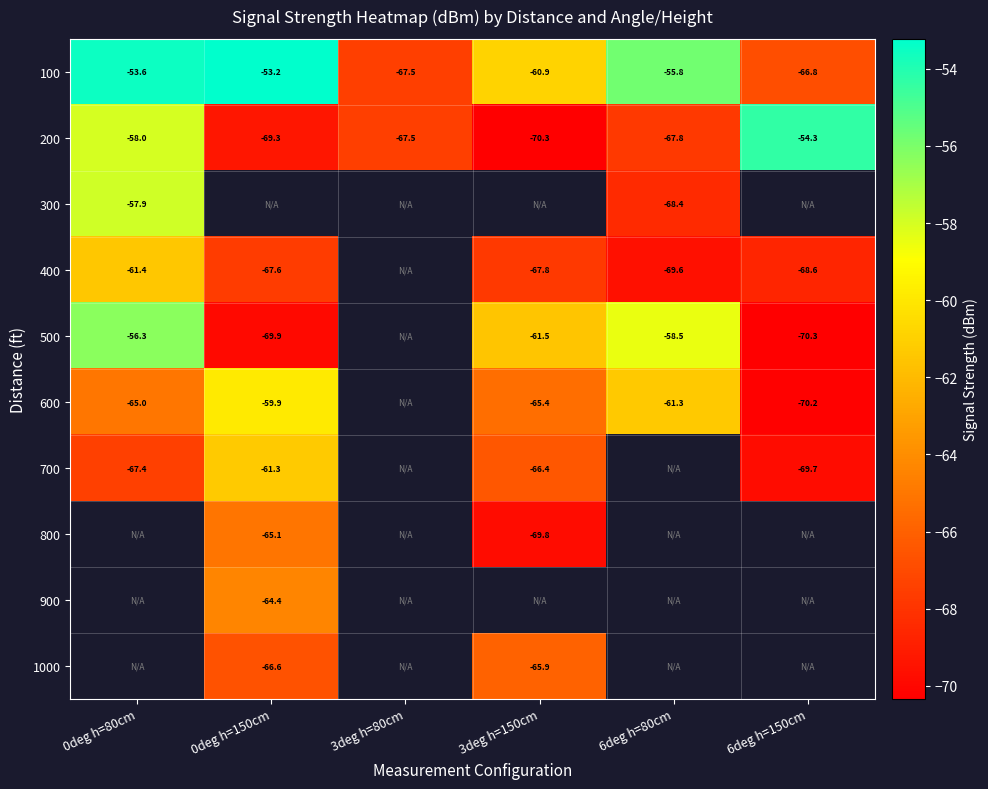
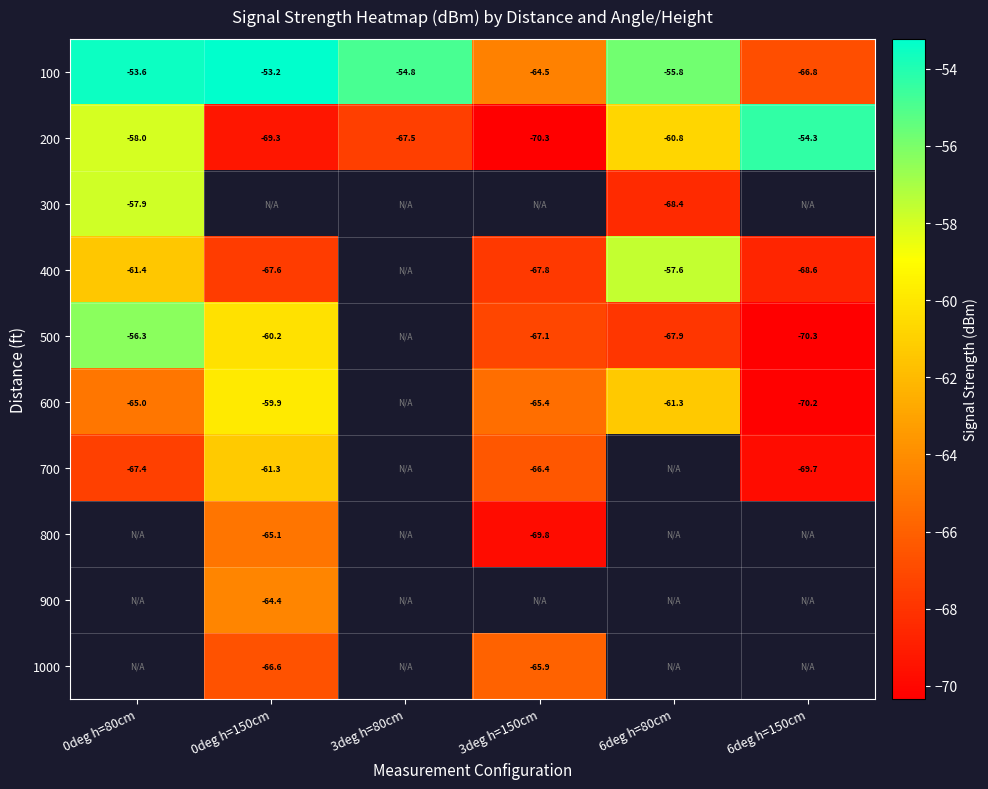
100, 3deg h=80cm: -67.5 -> -54.8
100, 3deg h=150cm: -60.9 -> -64.5
200, 6deg h=80cm: -67.8 -> -60.8
400, 6deg h=80cm: -69.6 -> -57.6
500, 0deg h=150cm: -69.9 -> -60.2
500, 3deg h=150cm: -61.5 -> -67.1
500, 6deg h=80cm: -58.5 -> -67.9
